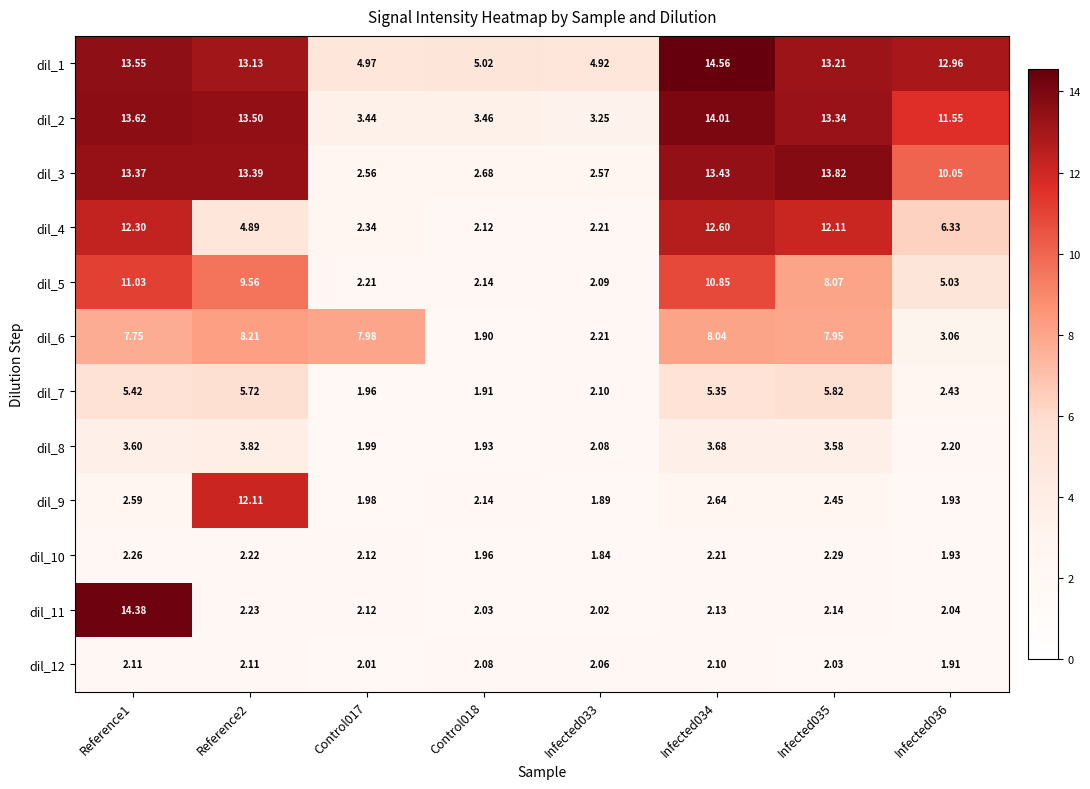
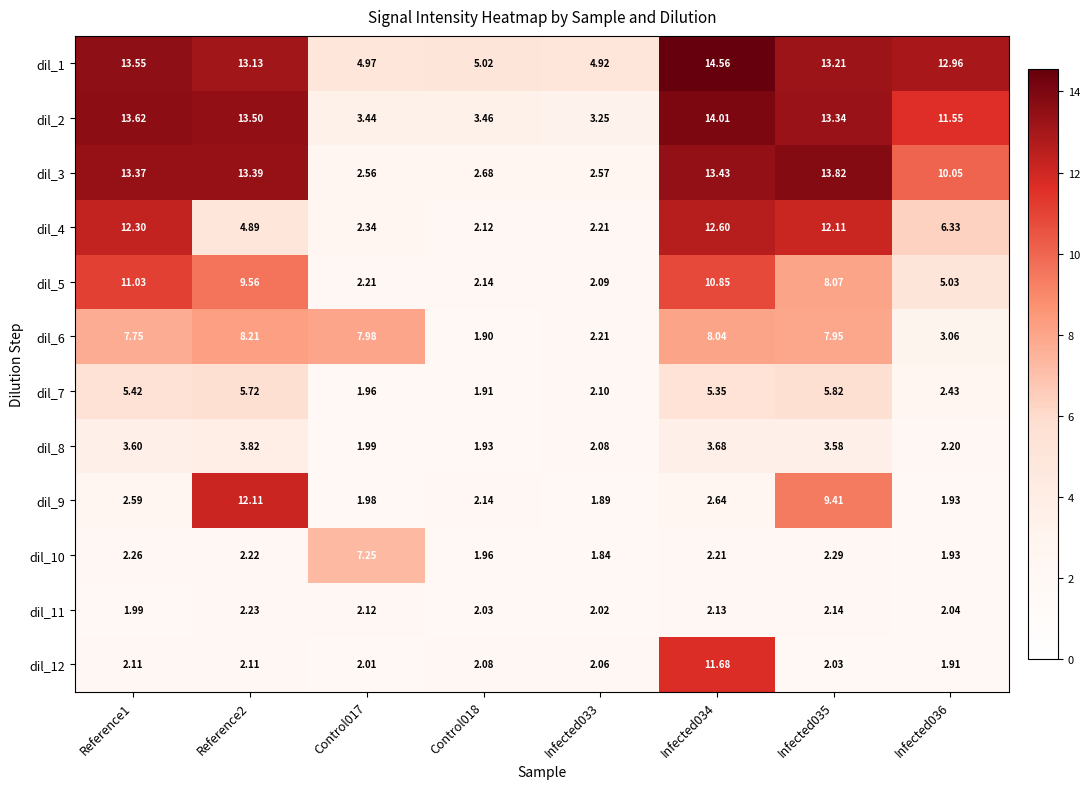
dil_9, Infected035: 2.45 -> 9.41
dil_10, Control017: 2.12 -> 7.25
dil_11, Reference1: 14.38 -> 1.99
dil_12, Infected034: 2.10 -> 11.68
